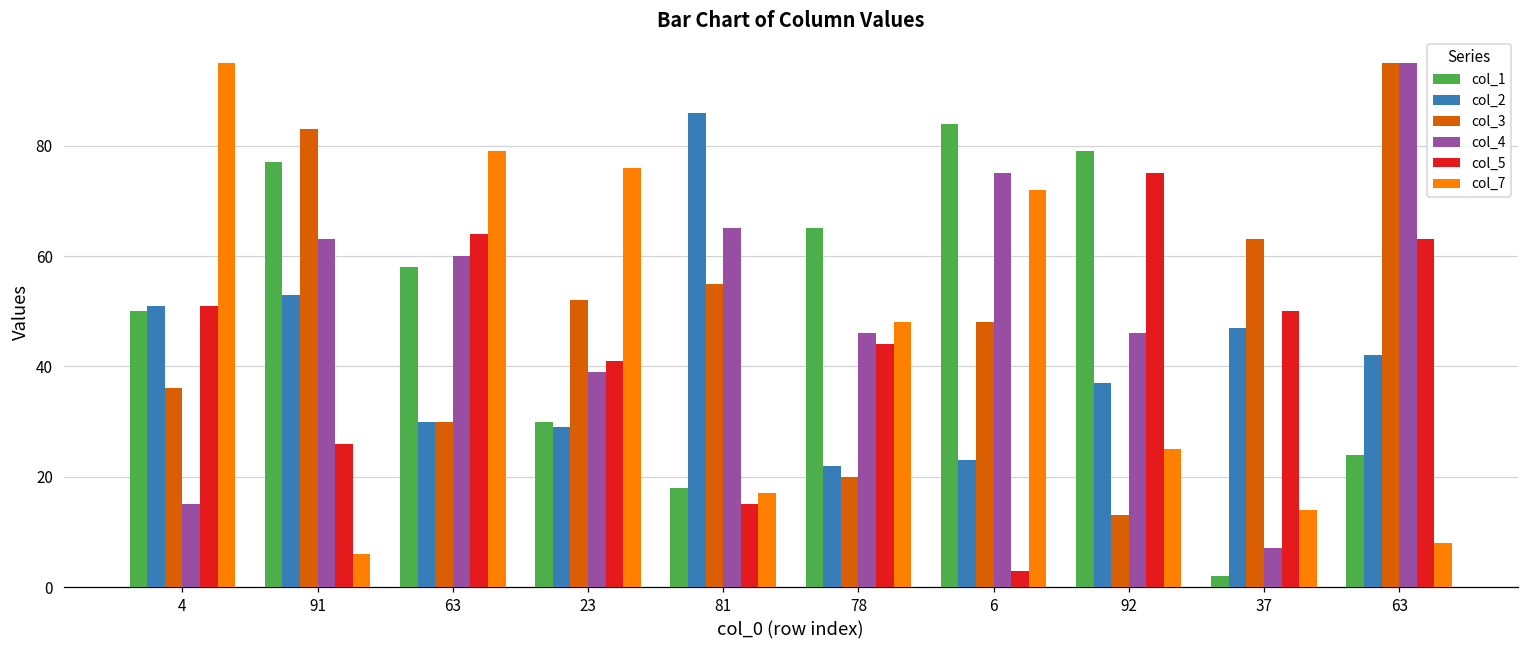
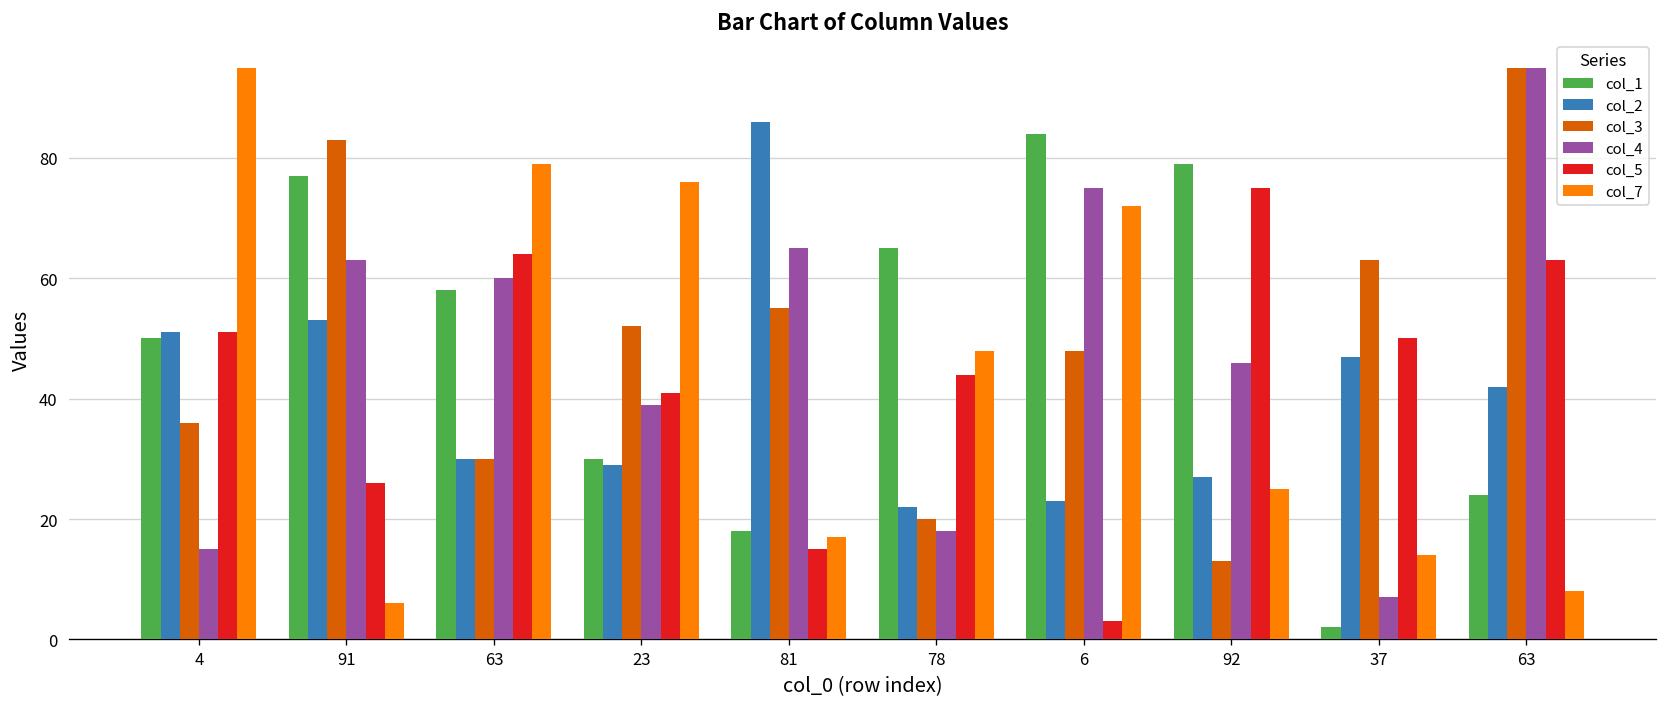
col_4, 78: 46 -> 18
col_2, 92: 37 -> 27
